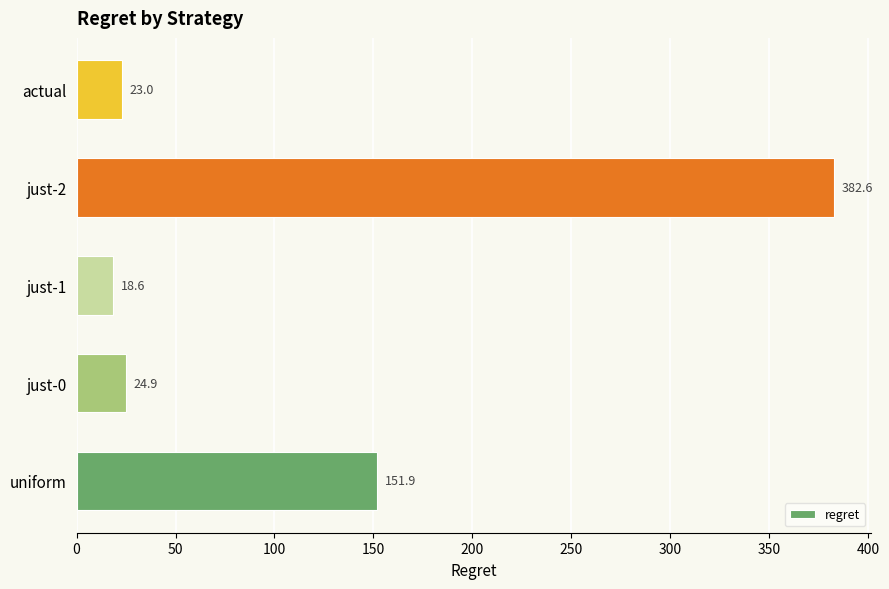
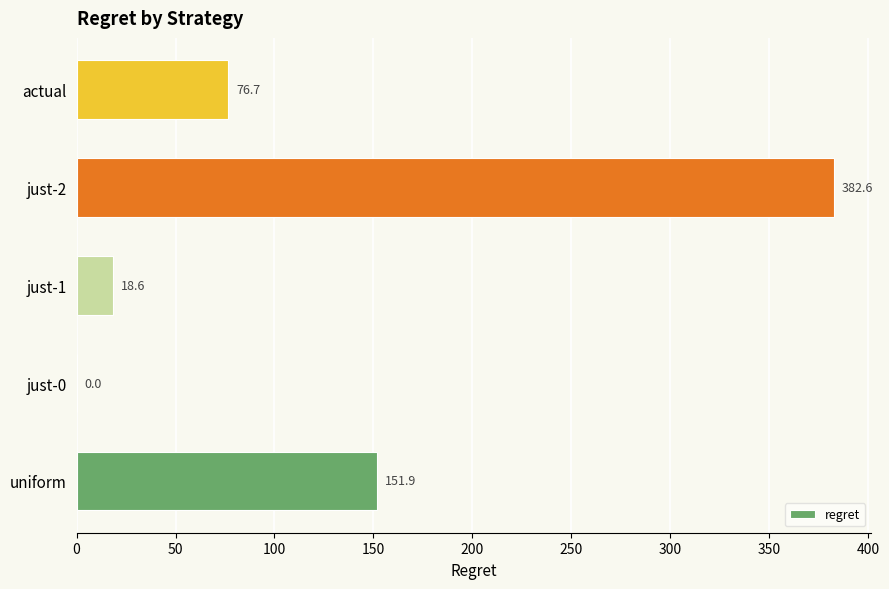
actual: 23.0 -> 76.7
just-0: 24.9 -> 0.0
